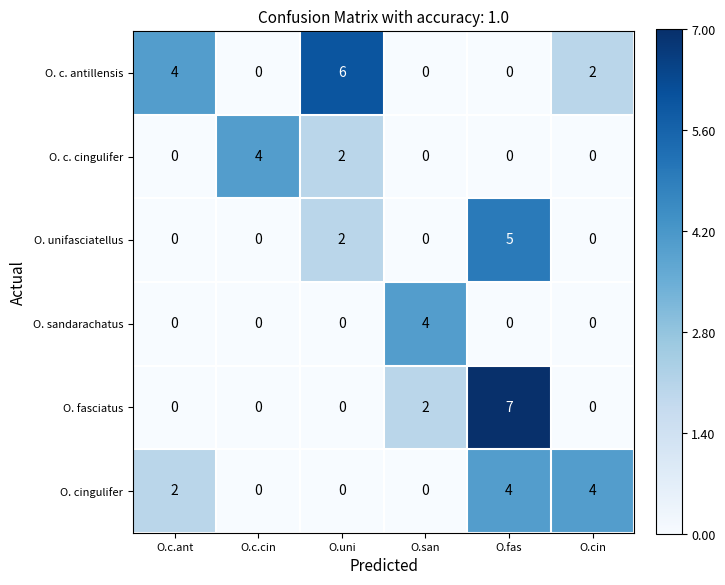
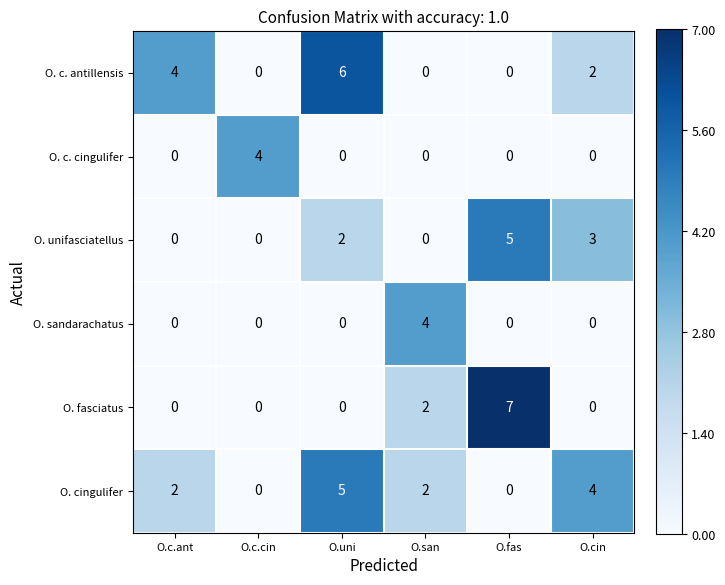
O. c. cingulifer, O.uni: 2 -> 0
O. unifasciatellus, O.cin: 0 -> 3
O. cingulifer, O.uni: 0 -> 5
O. cingulifer, O.san: 0 -> 2
O. cingulifer, O.fas: 4 -> 0
